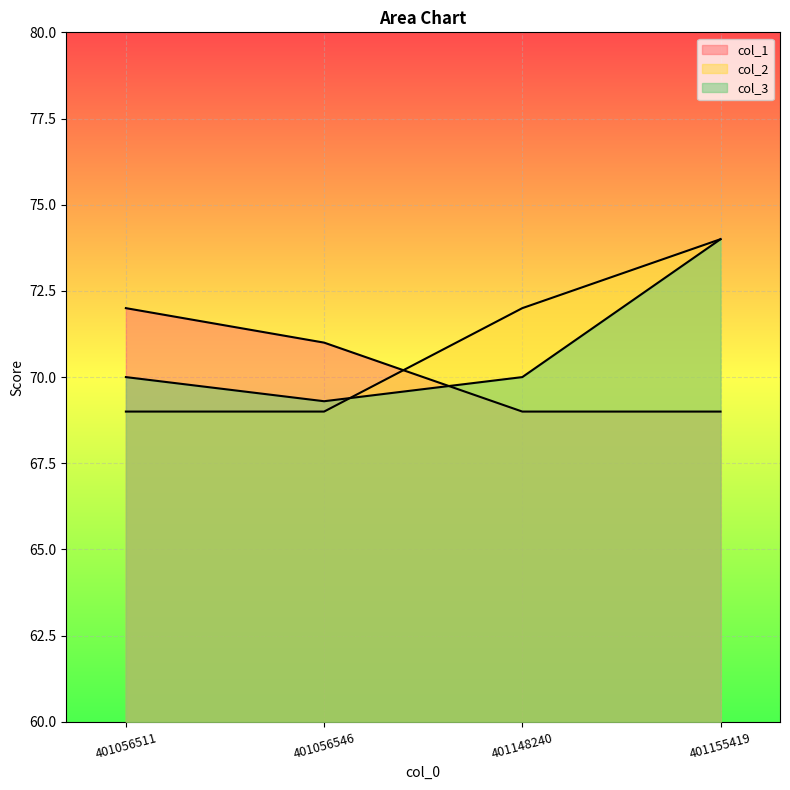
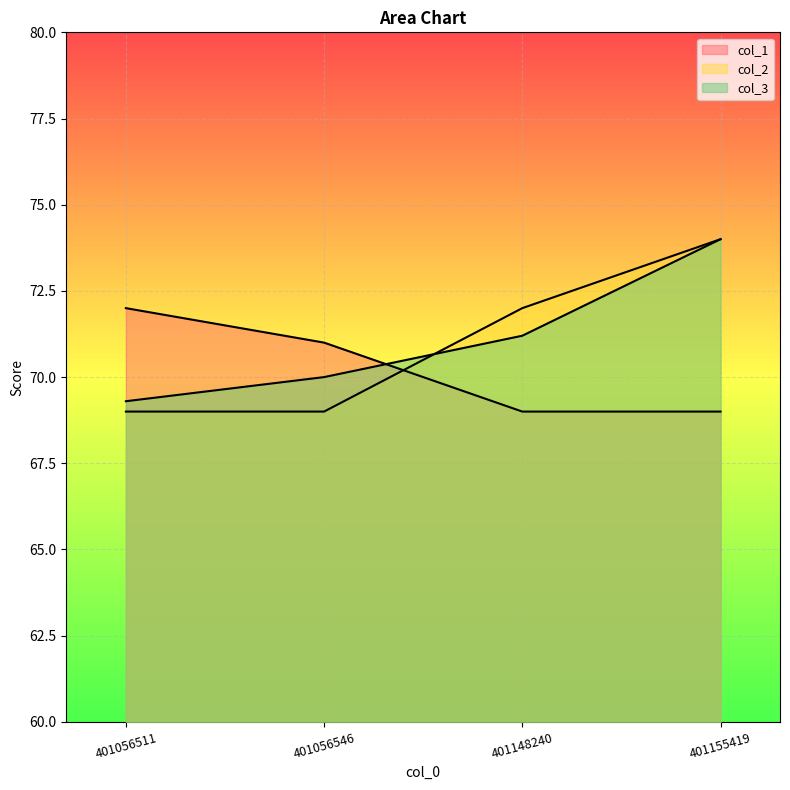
col_3, 401056511: 70.0 -> 69.3
col_3, 401056546: 69.3 -> 70.0
col_3, 401148240: 70.0 -> 71.2
